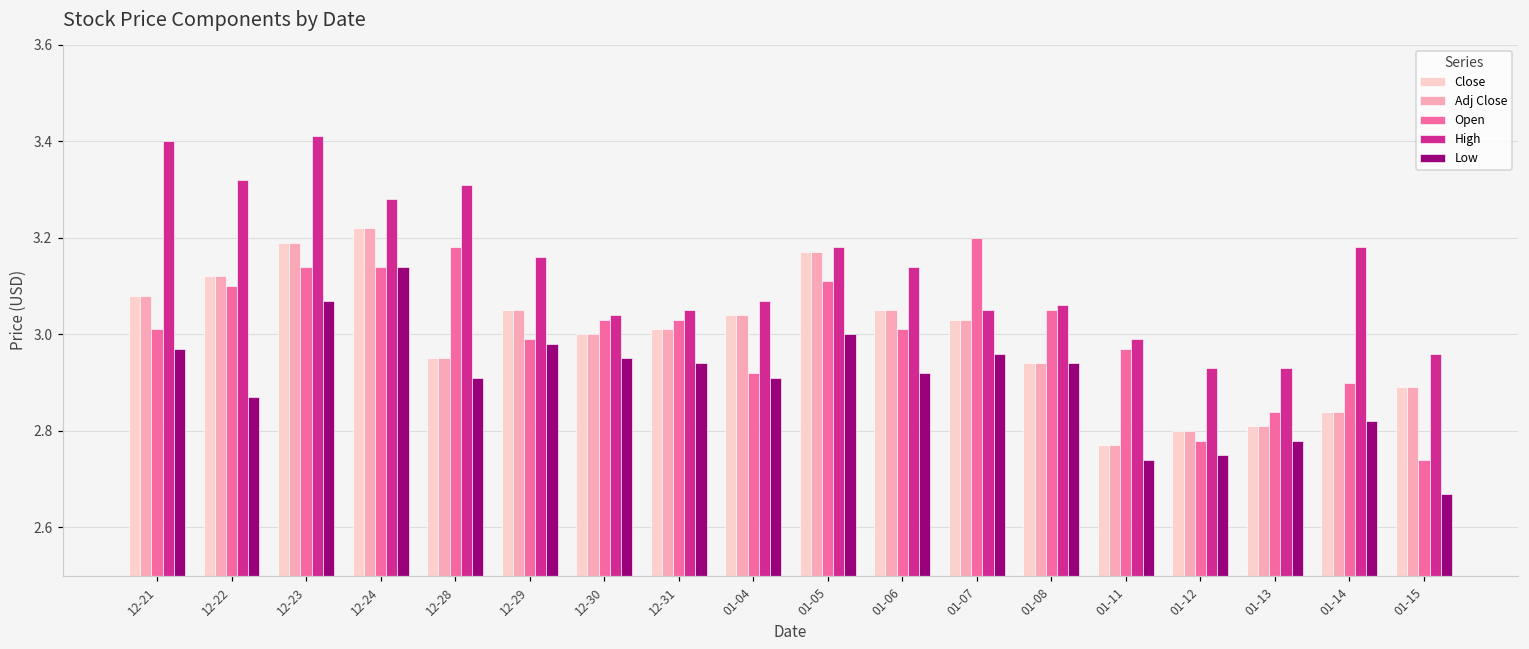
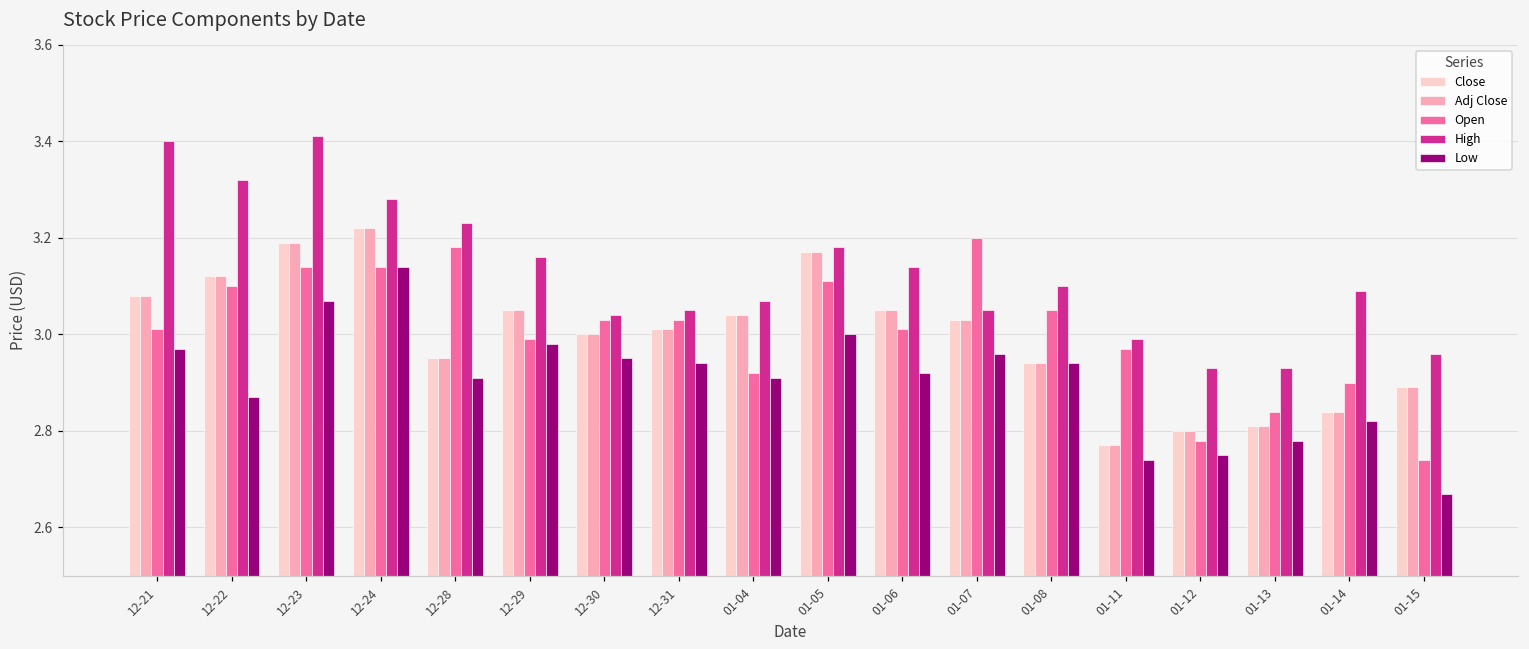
High, 12-28: 3.31 -> 3.23
High, 01-08: 3.06 -> 3.10
High, 01-14: 3.18 -> 3.09
